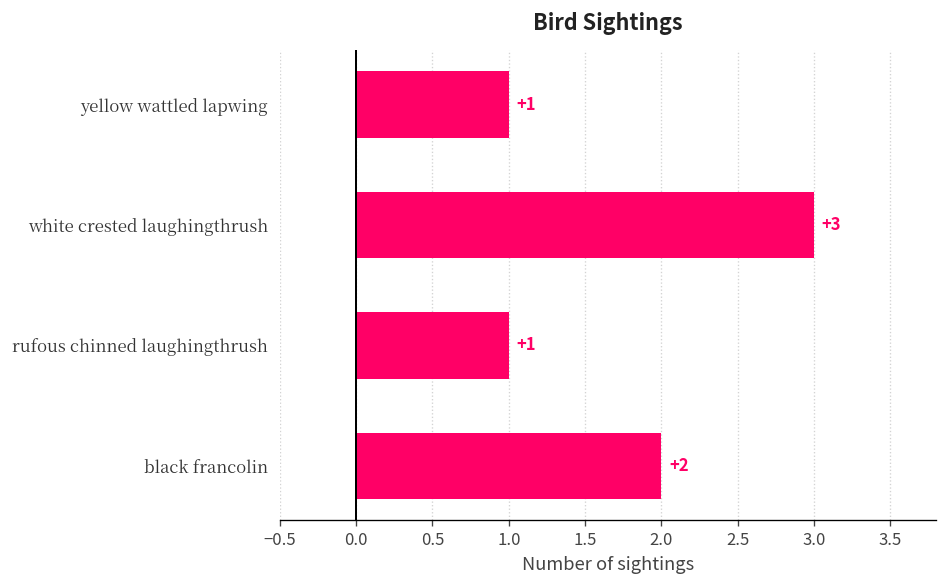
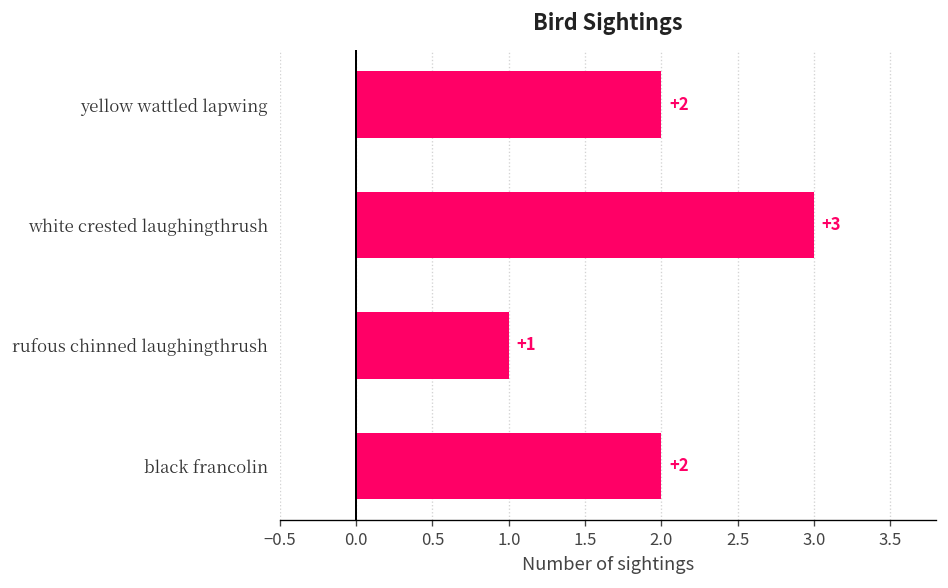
yellow wattled lapwing: +1 -> +2
